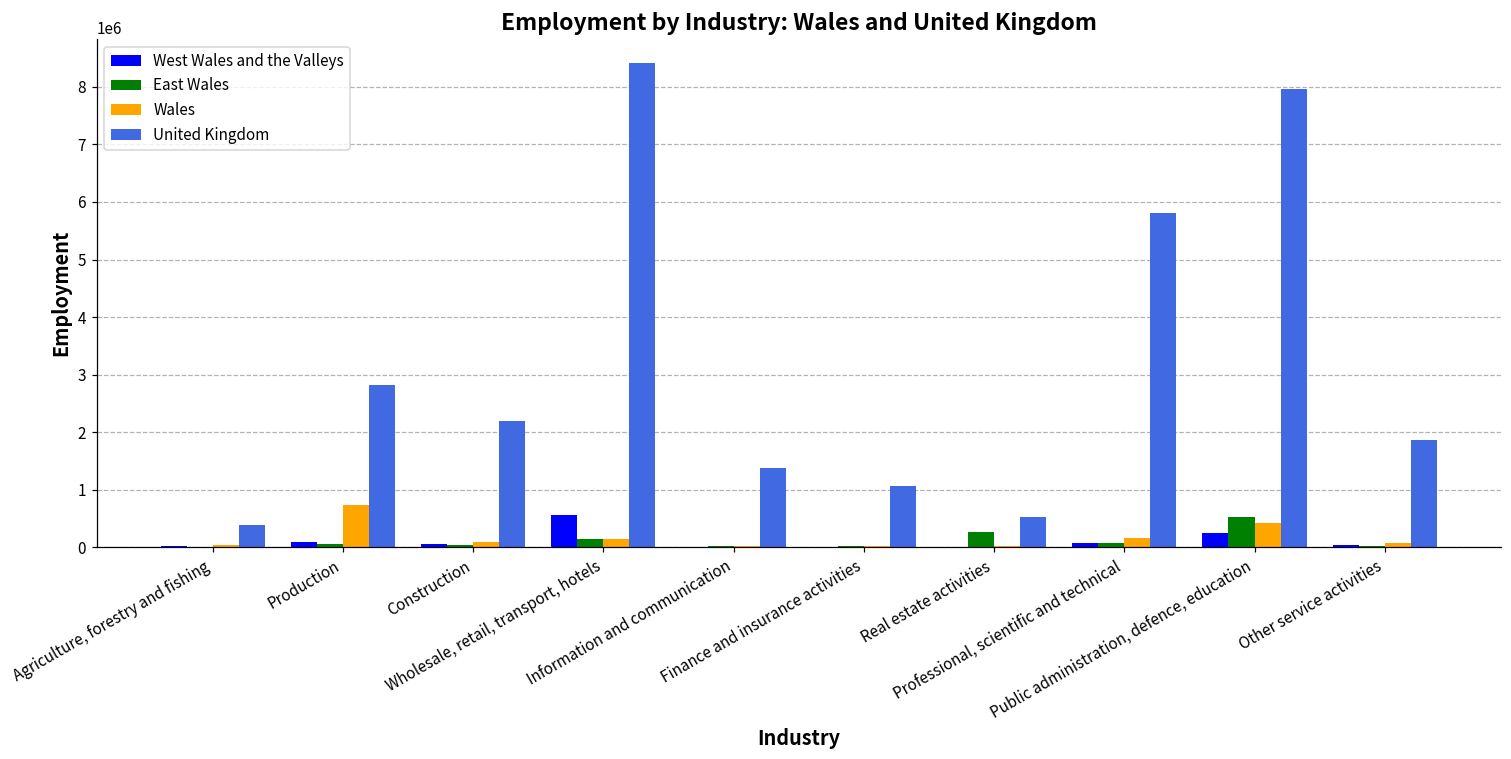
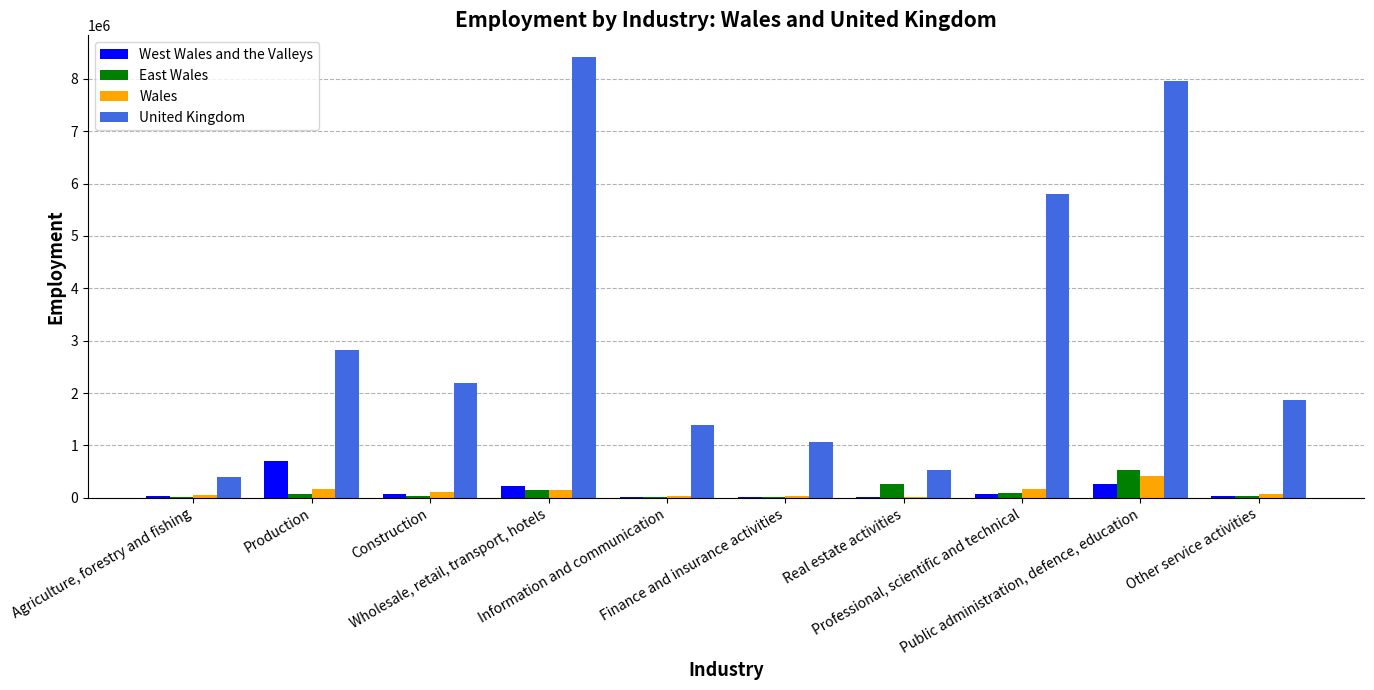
West Wales and the Valleys, Production: 100000 -> 700000
Wales, Production: 700000 -> 200000
West Wales and the Valleys, Wholesale, retail, transport, hotels: 600000 -> 200000
